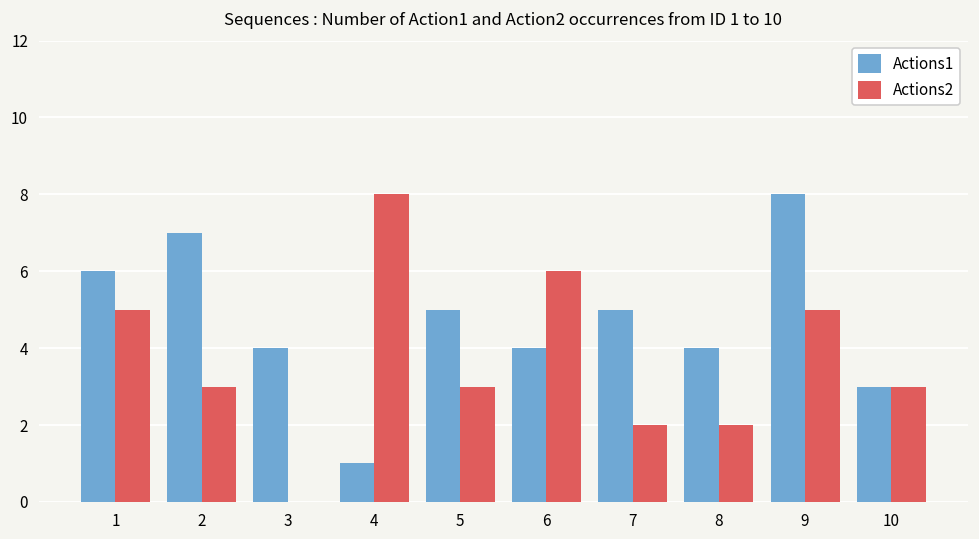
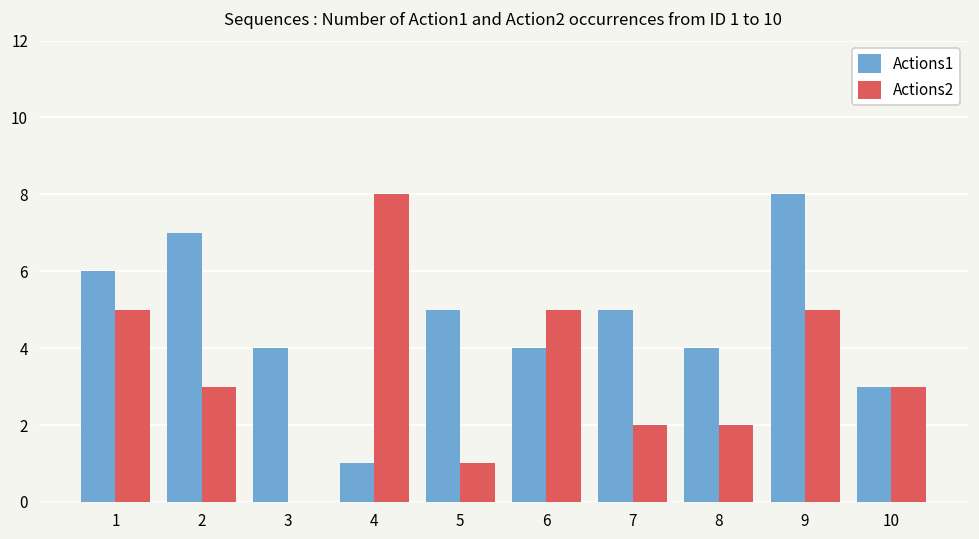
Actions2, 5: 3 -> 1
Actions2, 6: 6 -> 5
